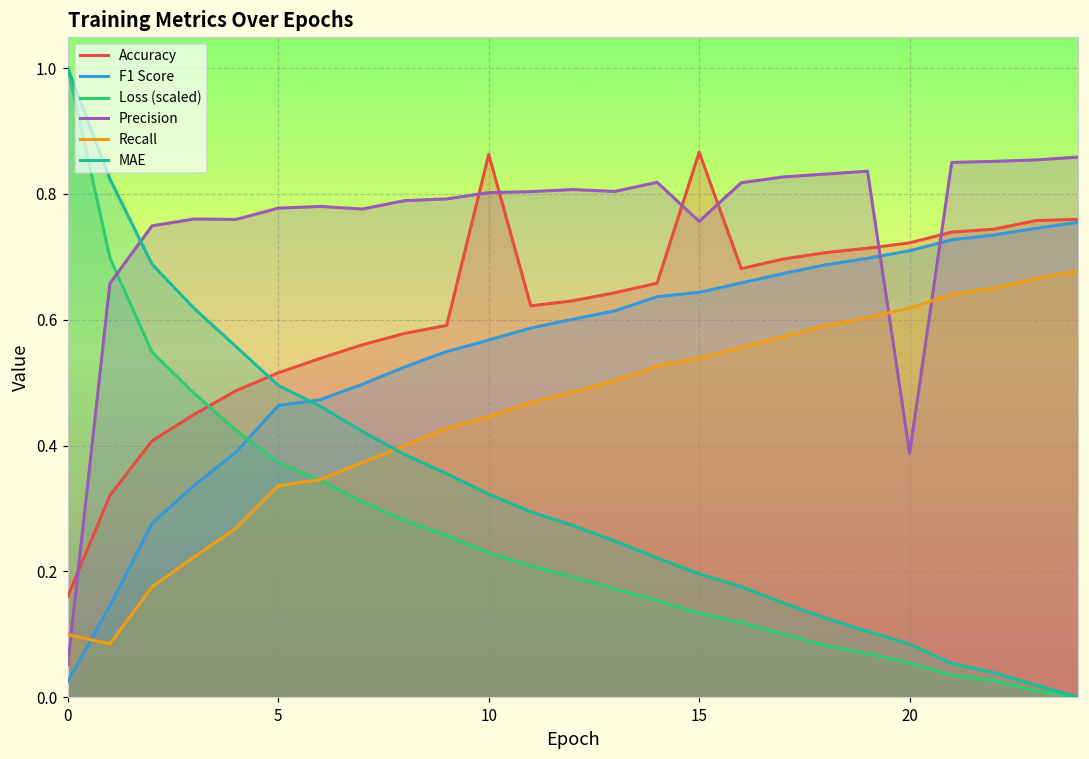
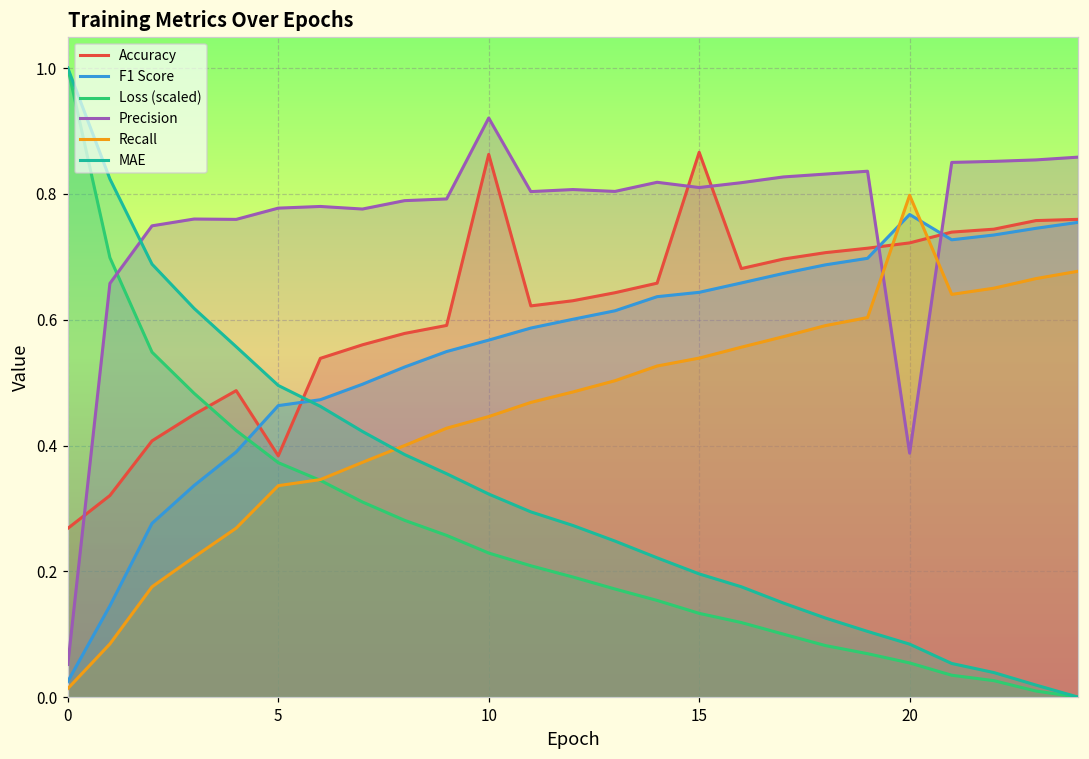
Accuracy, 0: 0.16 -> 0.27
Recall, 0: 0.10 -> 0.01
Accuracy, 5: 0.52 -> 0.38
Precision, 10: 0.80 -> 0.92
Precision, 15: 0.76 -> 0.81
F1 Score, 20: 0.71 -> 0.77
Recall, 20: 0.62 -> 0.80
